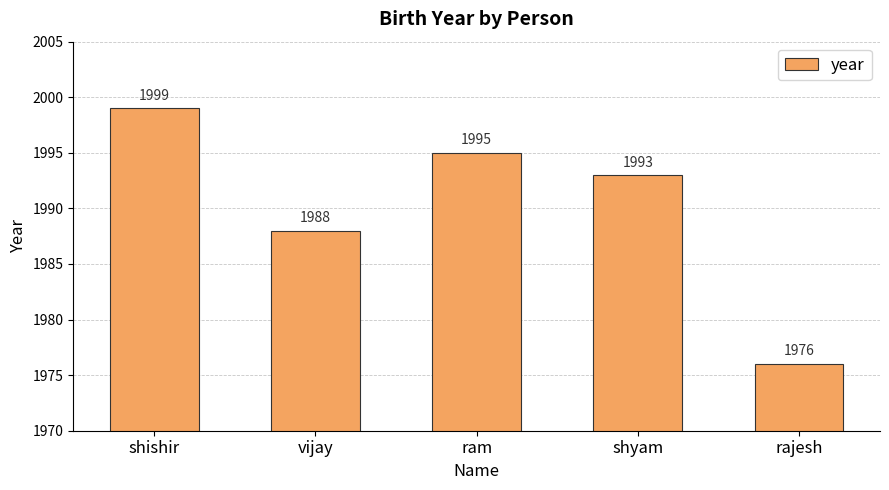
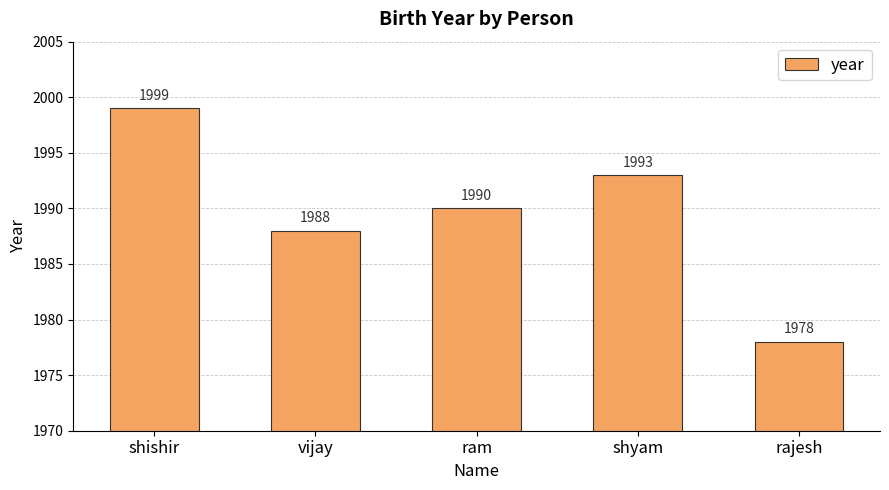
ram: 1995 -> 1990
rajesh: 1976 -> 1978
